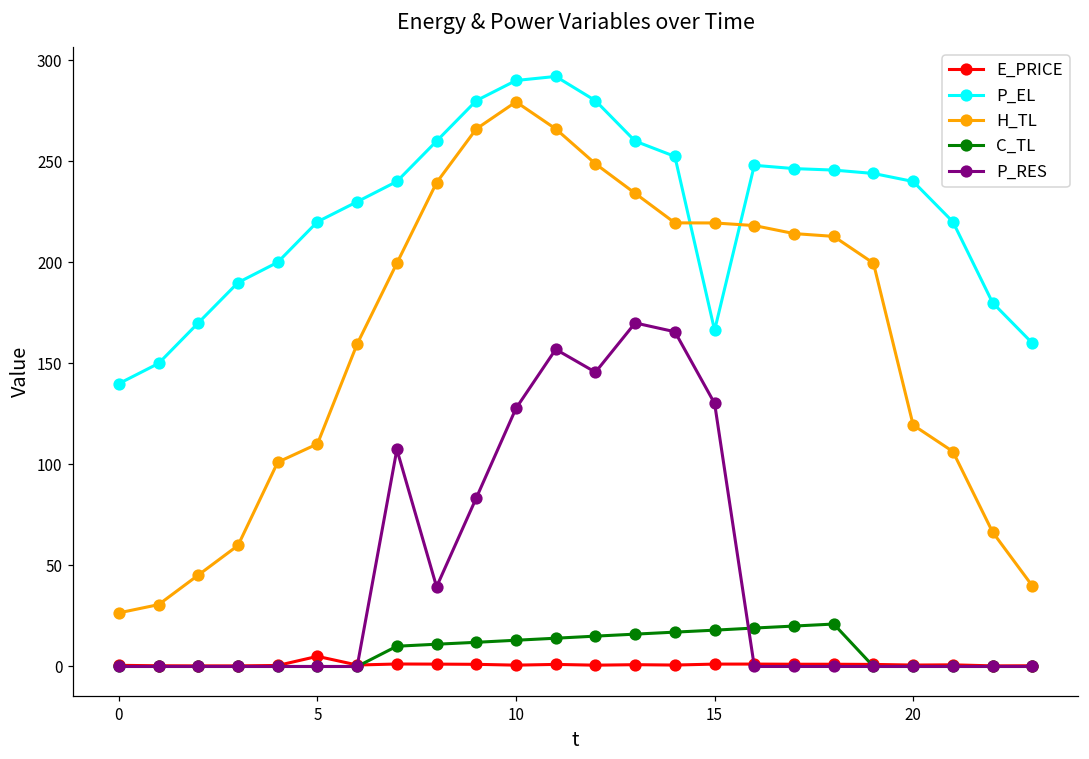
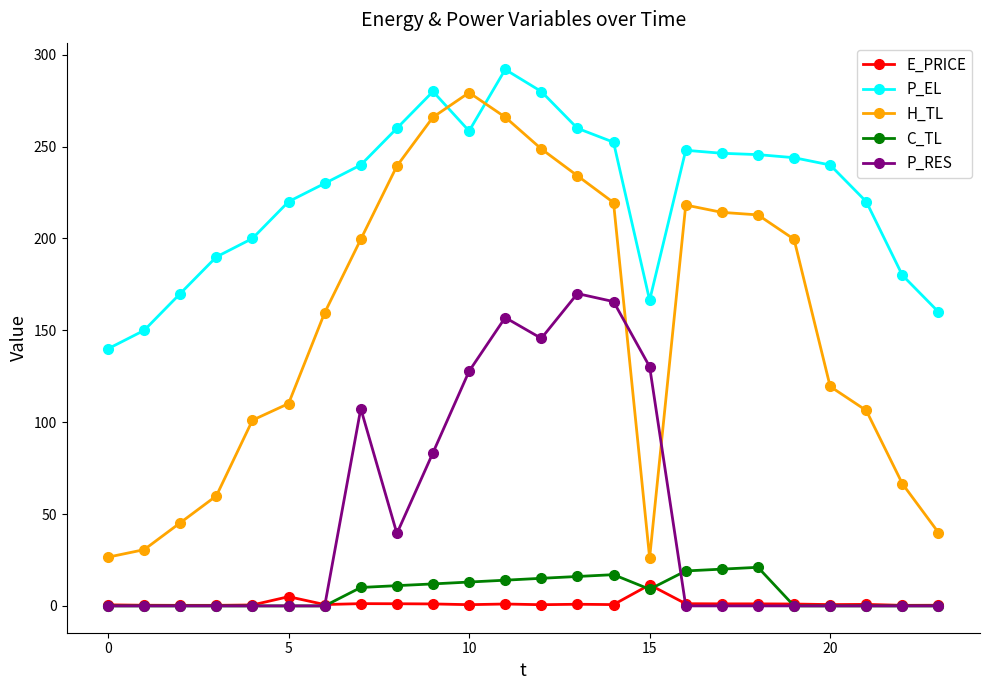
P_EL, 10: 290 -> 259
E_PRICE, 15: 1 -> 11
H_TL, 15: 219 -> 26
C_TL, 15: 18 -> 9
